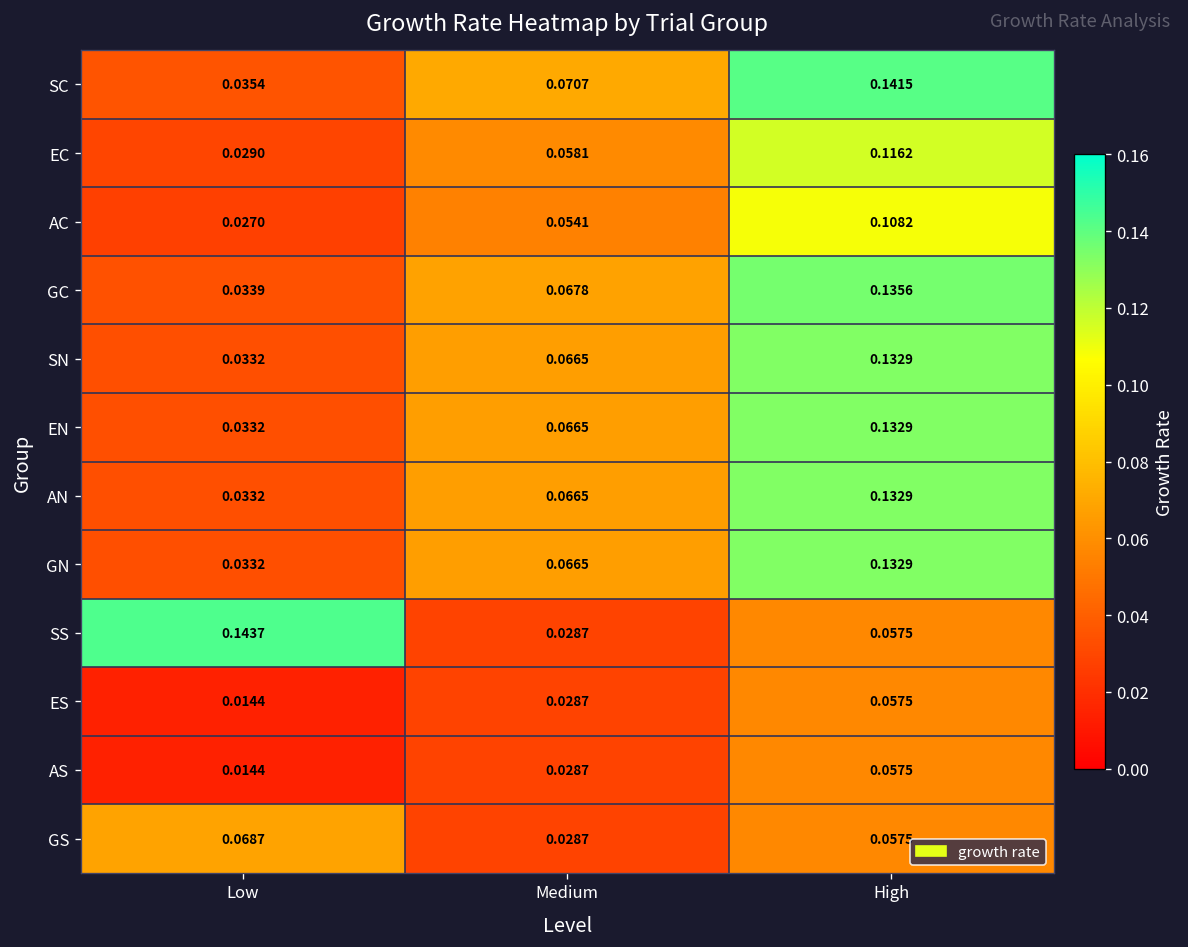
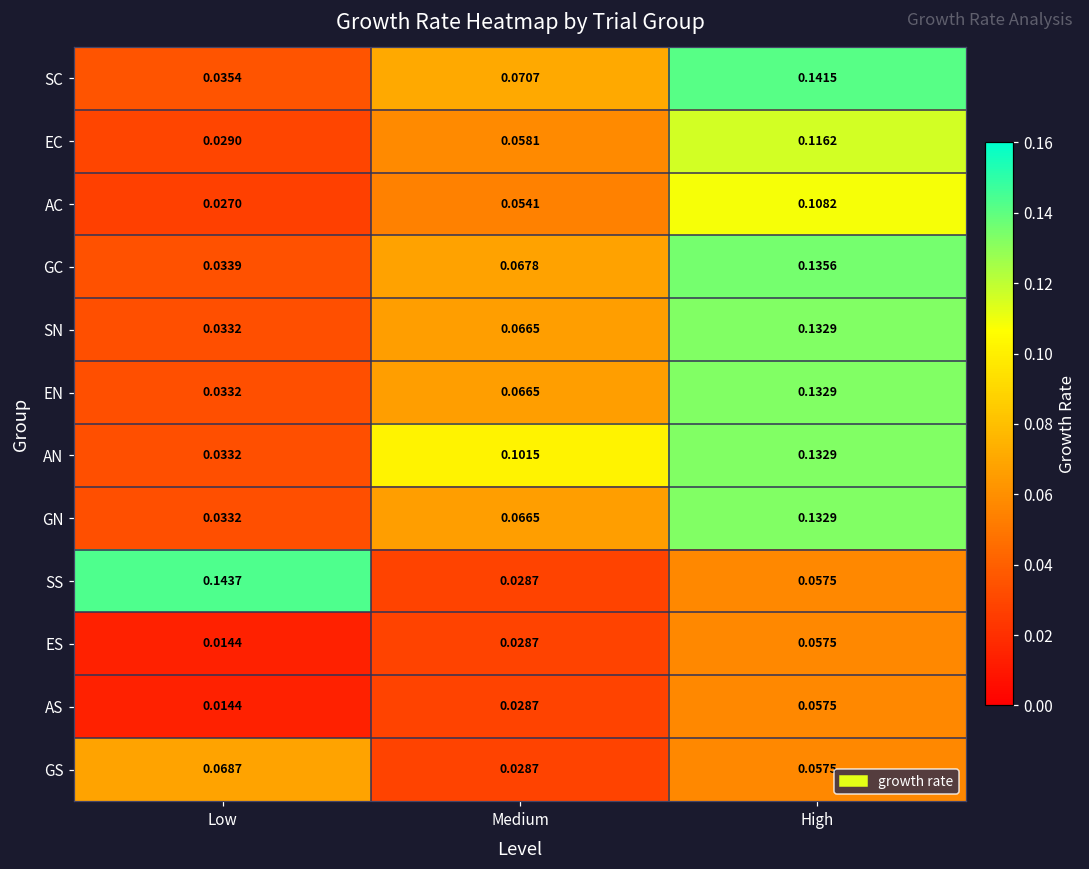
AN, Medium: 0.0665 -> 0.1015
